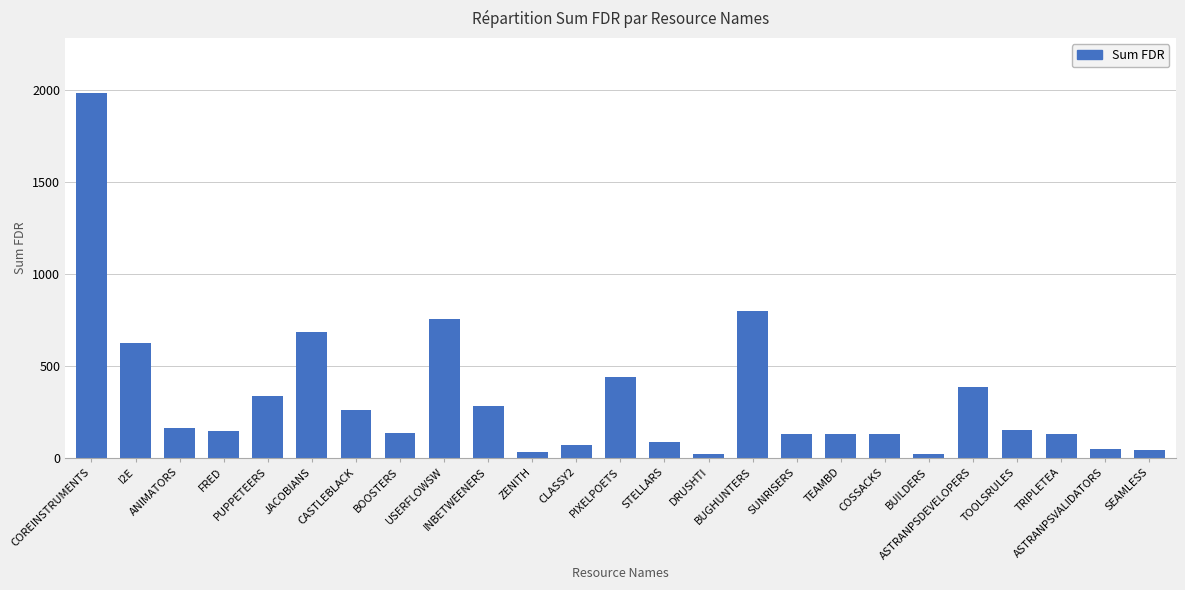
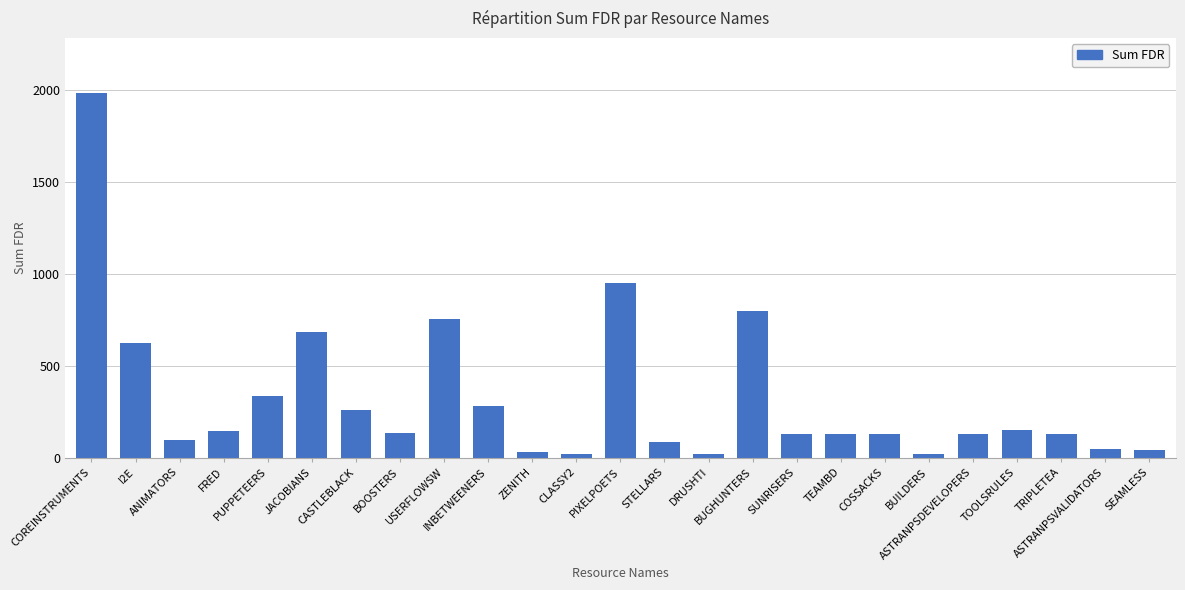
ANIMATORS: 160 -> 100
CLASSY2: 70 -> 20
PIXELPOETS: 440 -> 950
ASTRANPSDEVELOPERS: 390 -> 130
